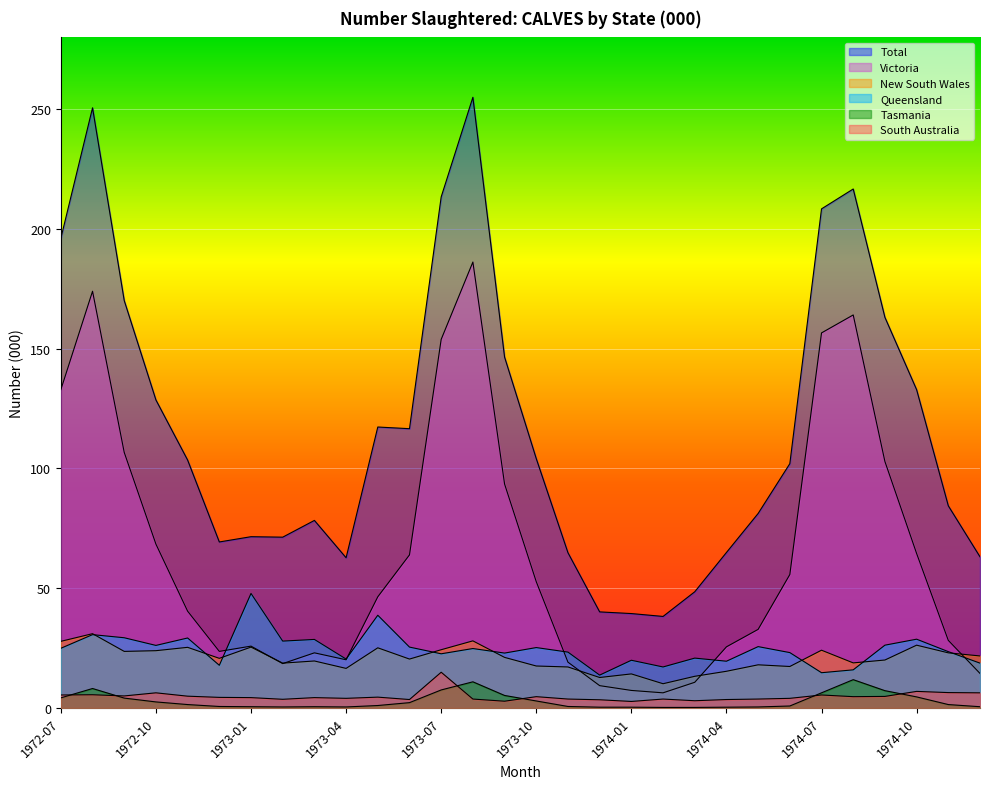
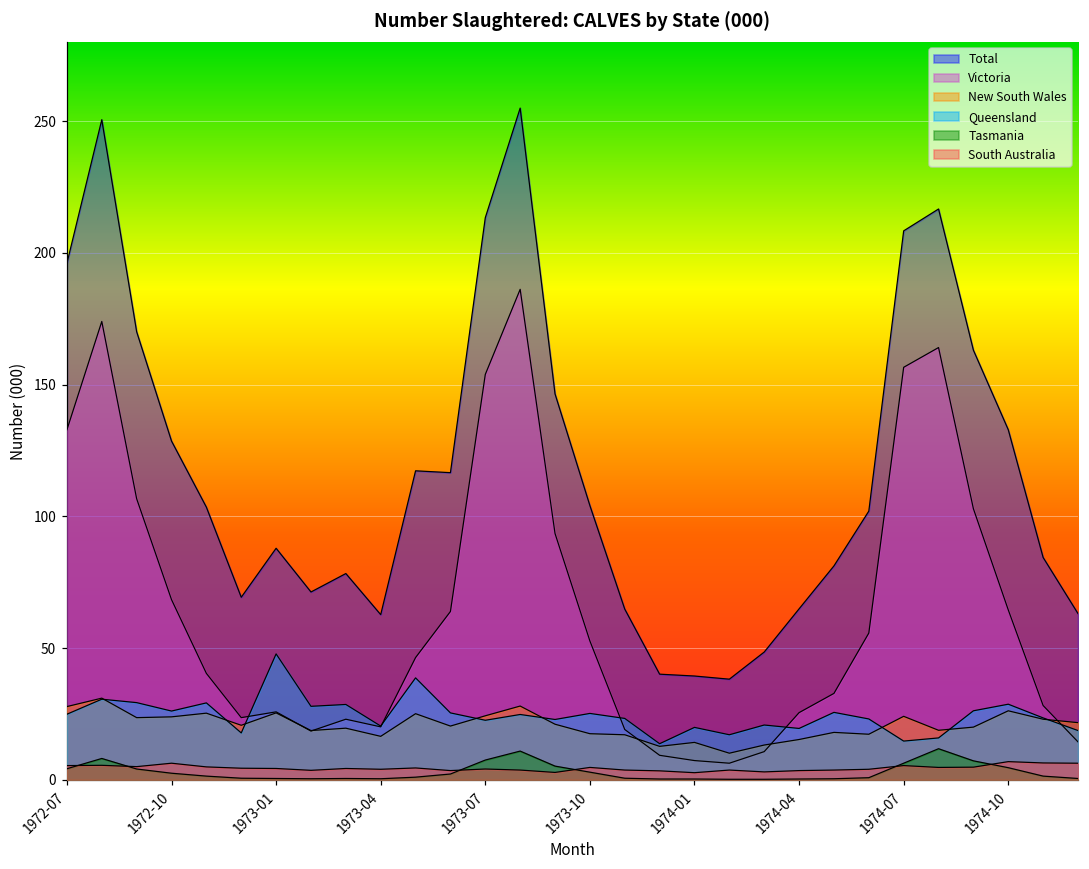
Total, 1973-01: 72 -> 88
South Australia, 1973-07: 15 -> 4
